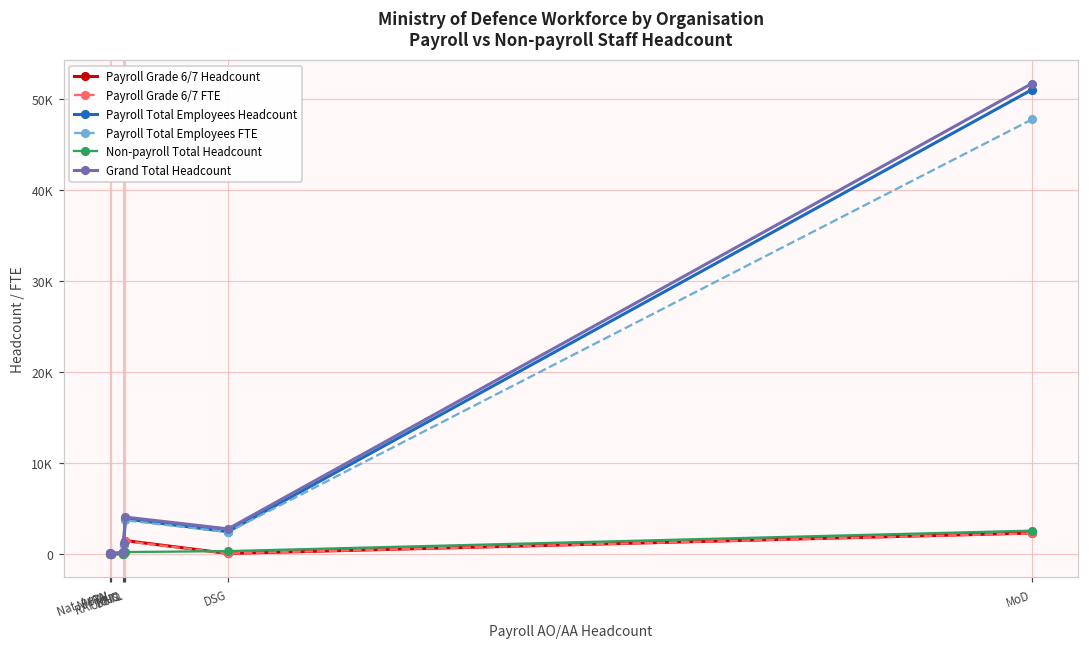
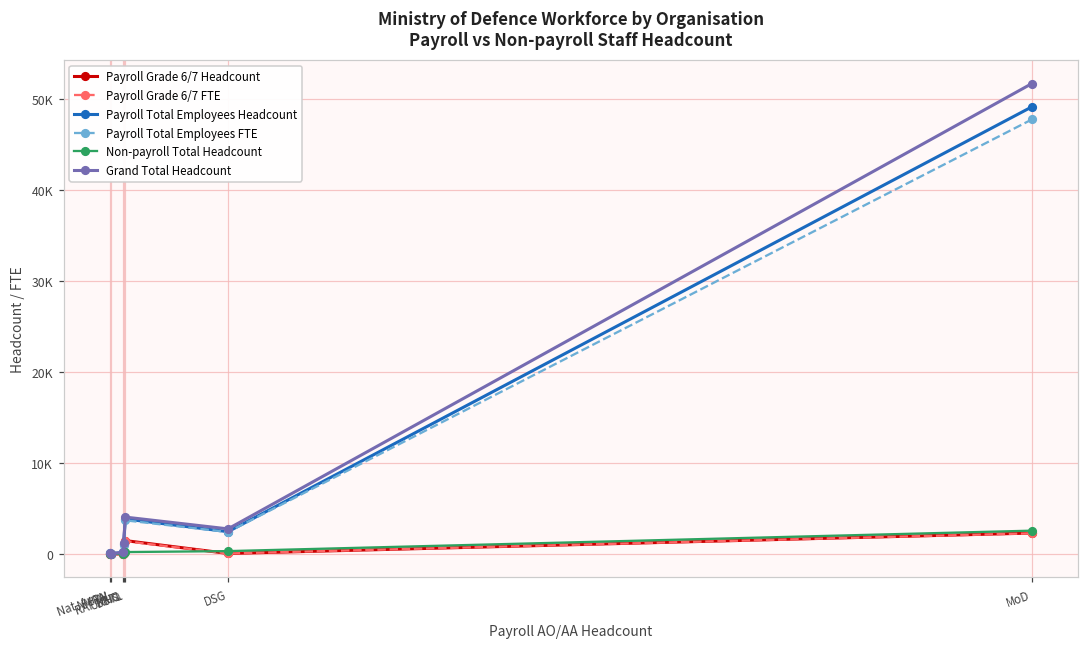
Payroll Total Employees Headcount, MoD: 51000 -> 49000
